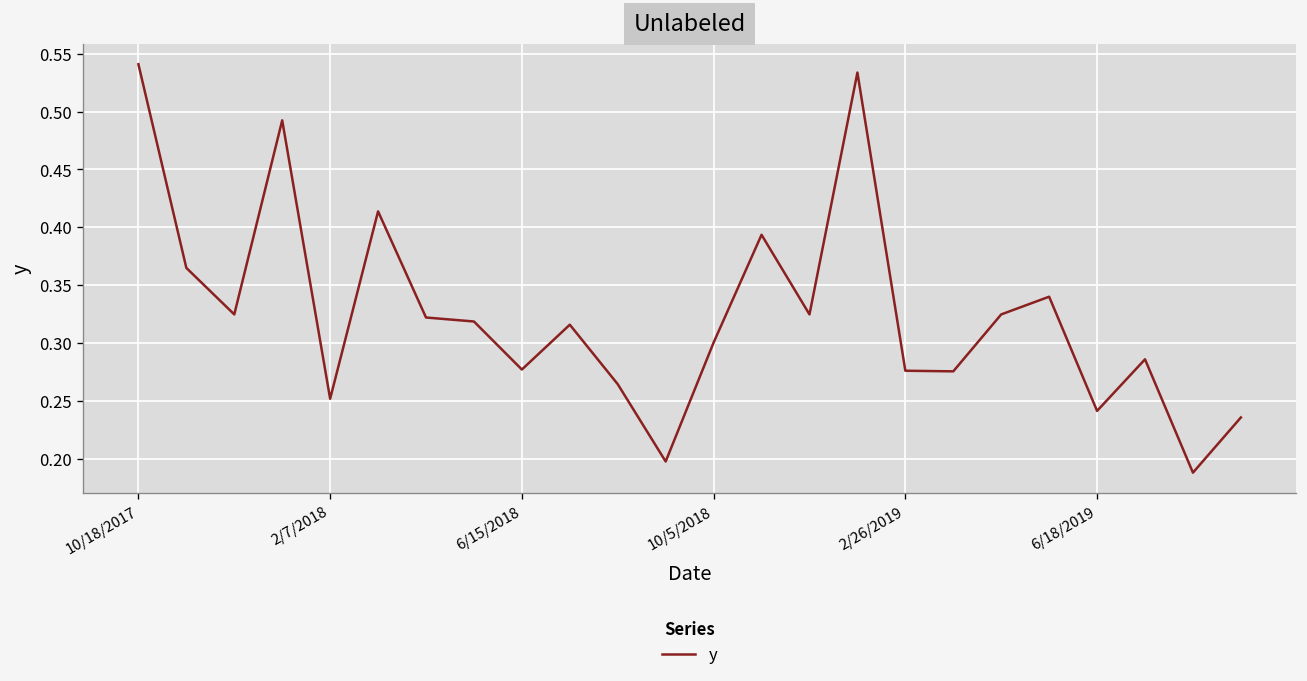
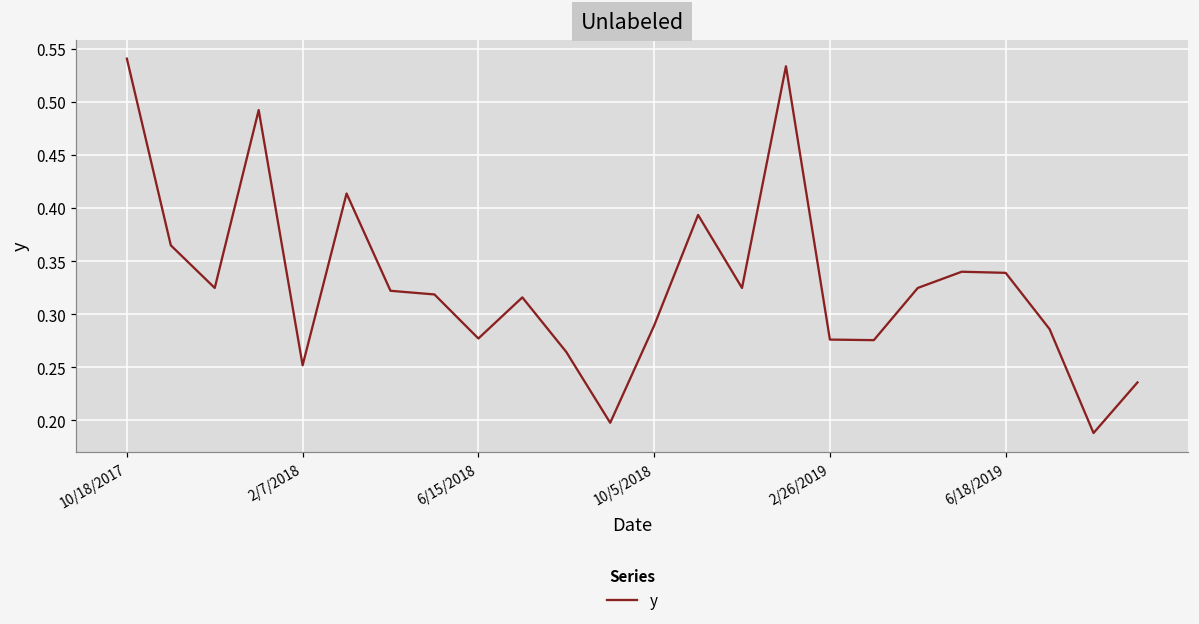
10/5/2018: 0.30 -> 0.29
6/18/2019: 0.24 -> 0.34
